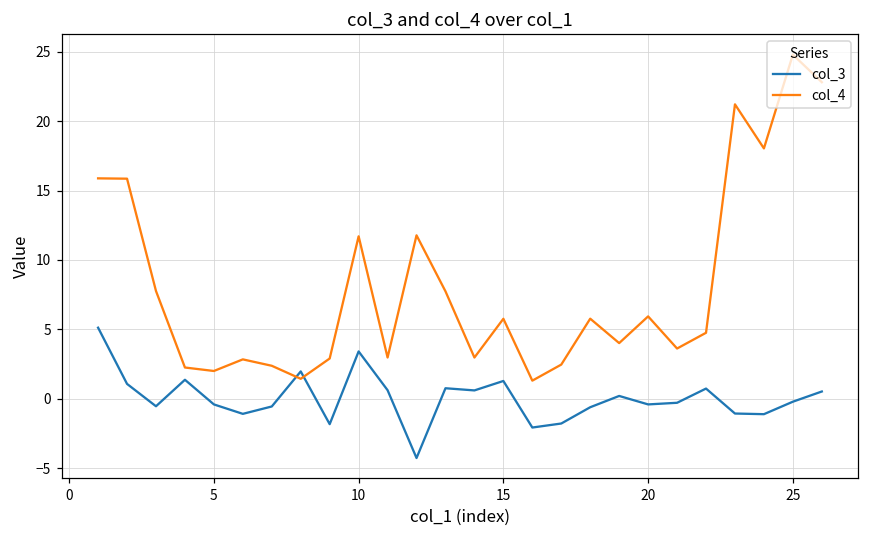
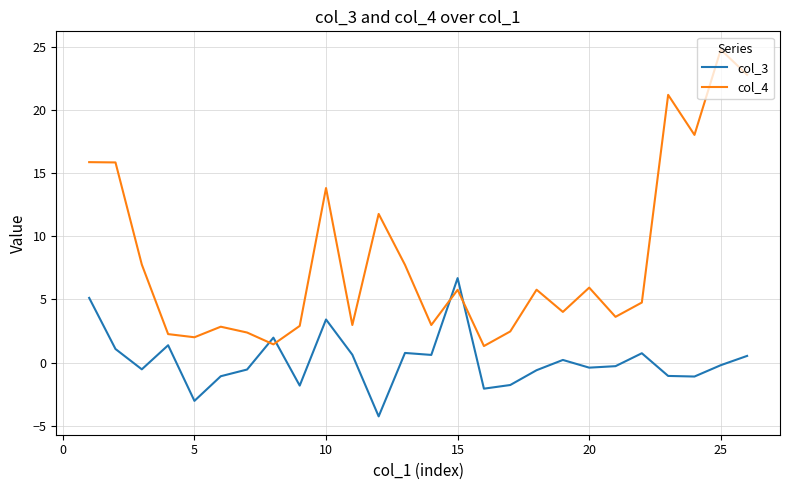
col_3, 5: -0.4 -> -3.0
col_4, 10: 11.7 -> 13.8
col_3, 15: 1.3 -> 6.7
